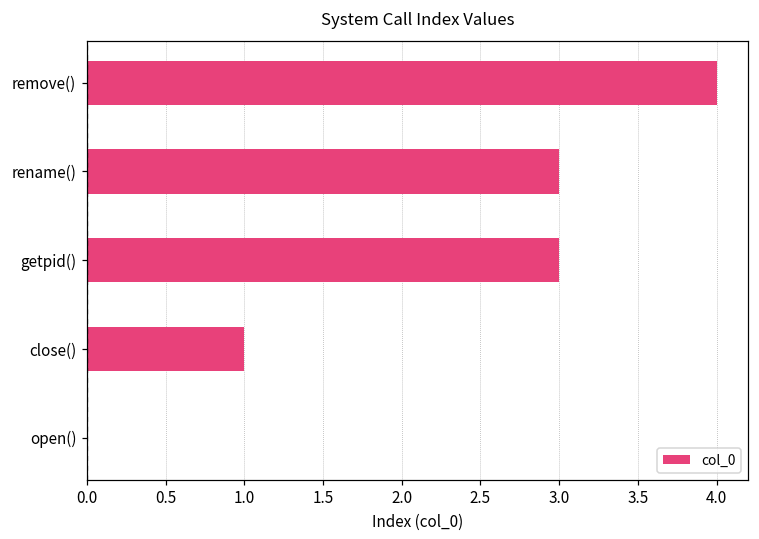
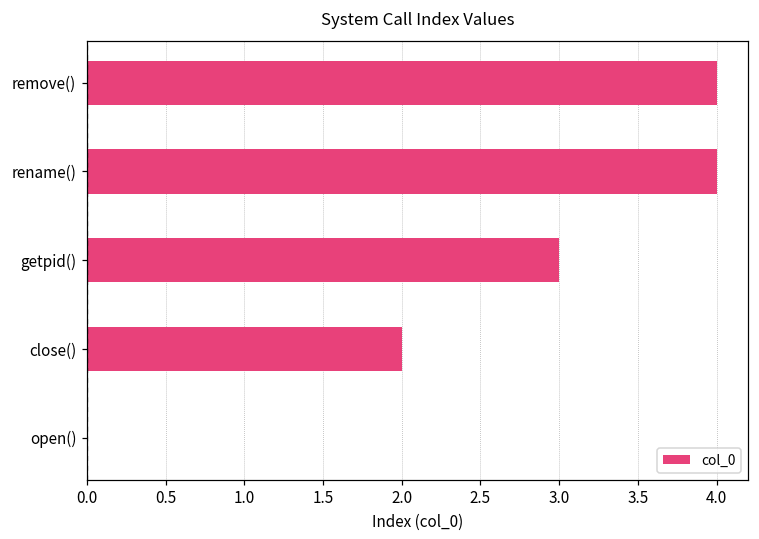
rename(): 3 -> 4
close(): 1 -> 2
